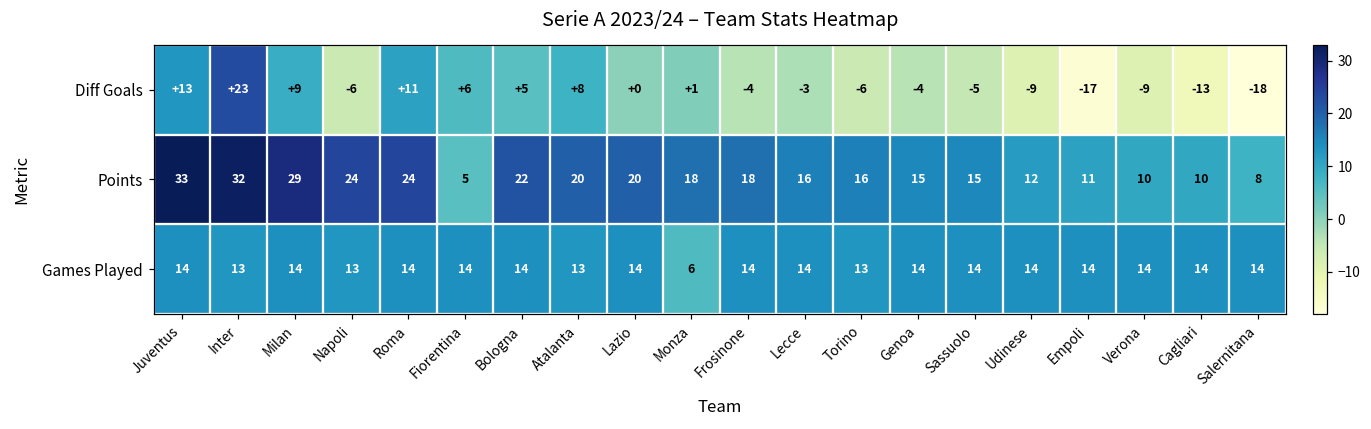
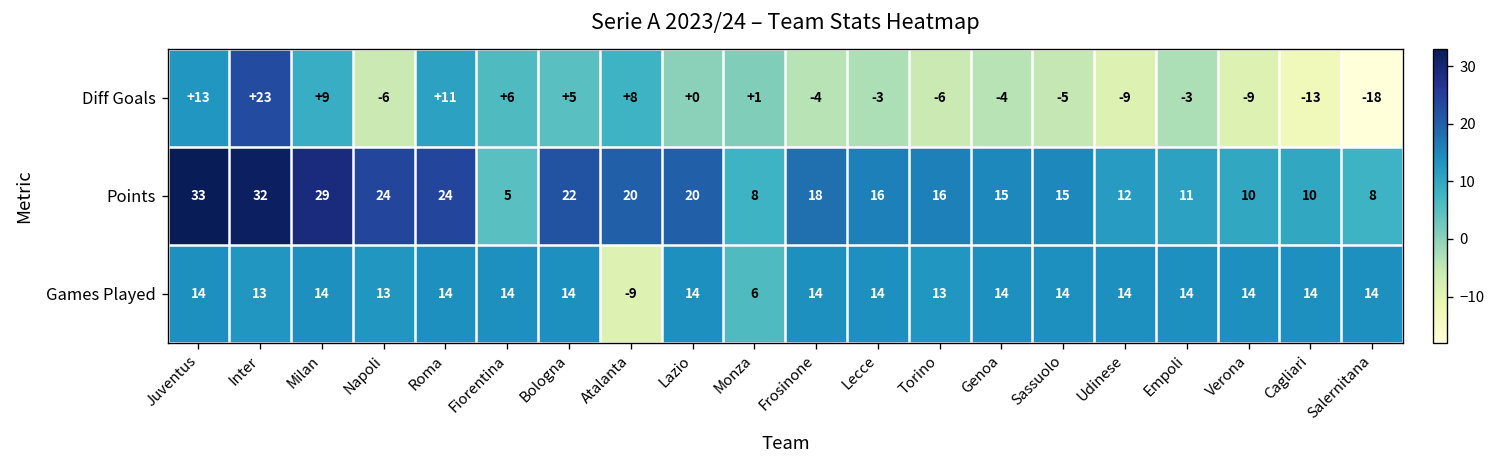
Diff Goals, Empoli: -17 -> -3
Points, Monza: 18 -> 8
Games Played, Atalanta: 13 -> -9
